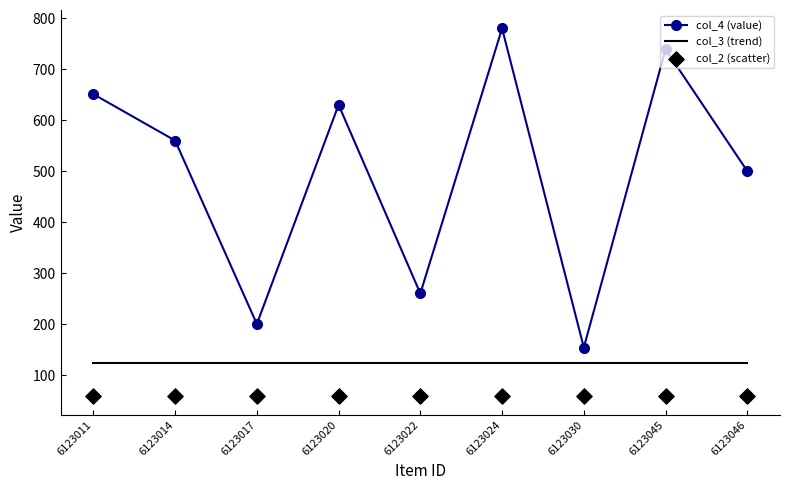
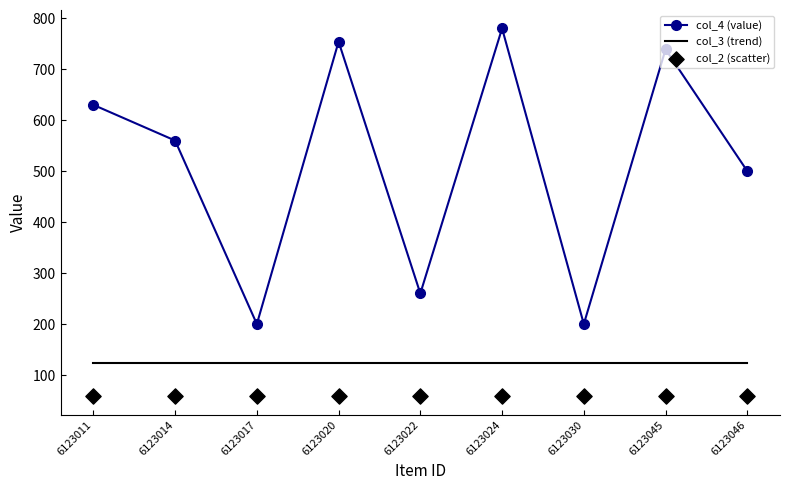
col_4 (value), 6123011: 650 -> 630
col_4 (value), 6123020: 630 -> 750
col_4 (value), 6123030: 150 -> 200
